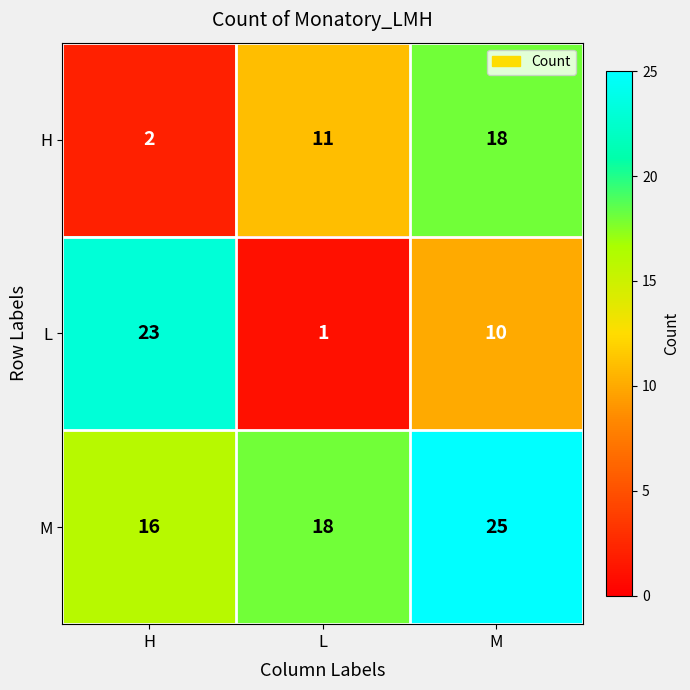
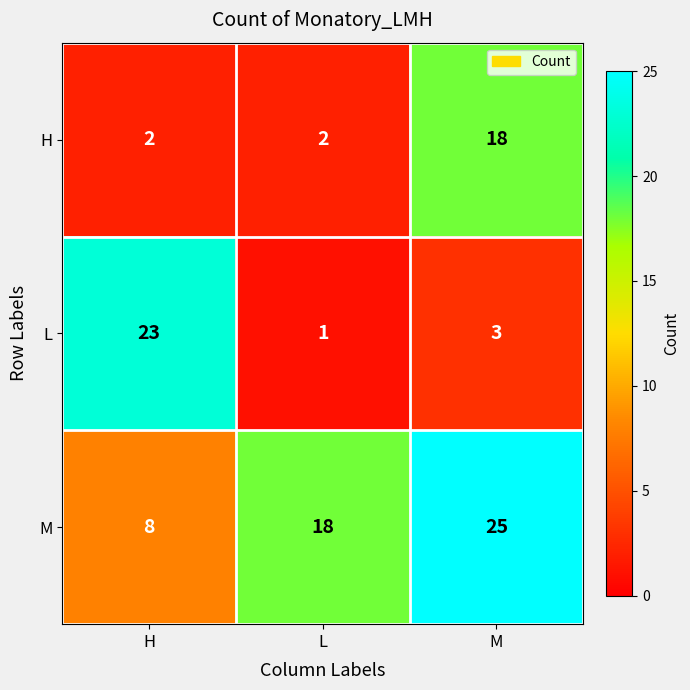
H, L: 11 -> 2
L, M: 10 -> 3
M, H: 16 -> 8
